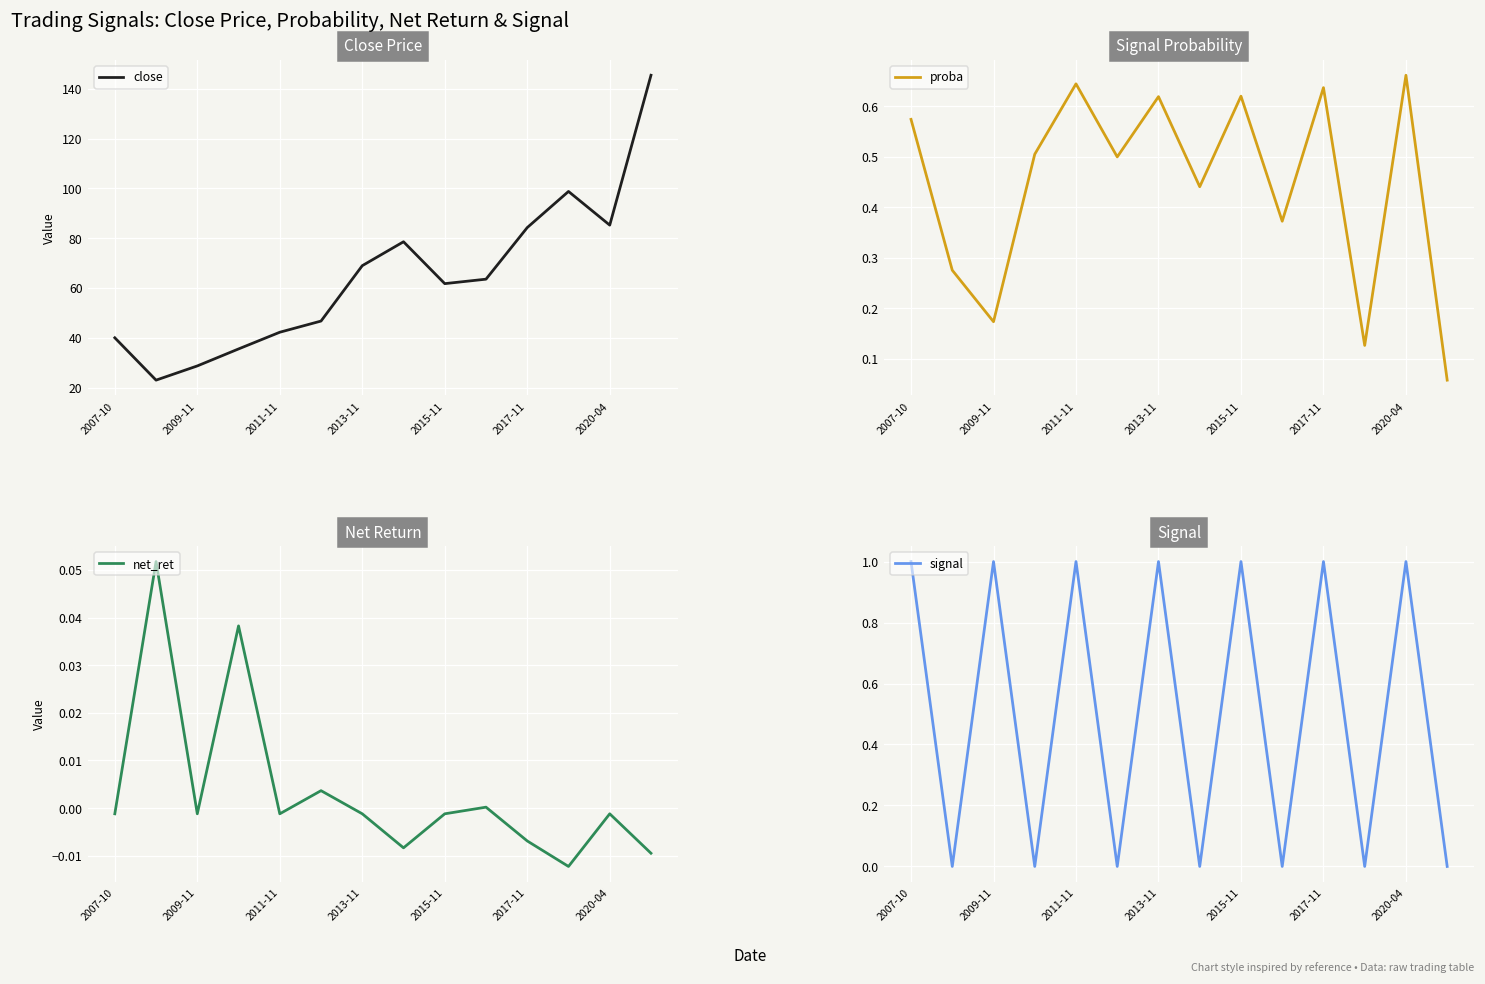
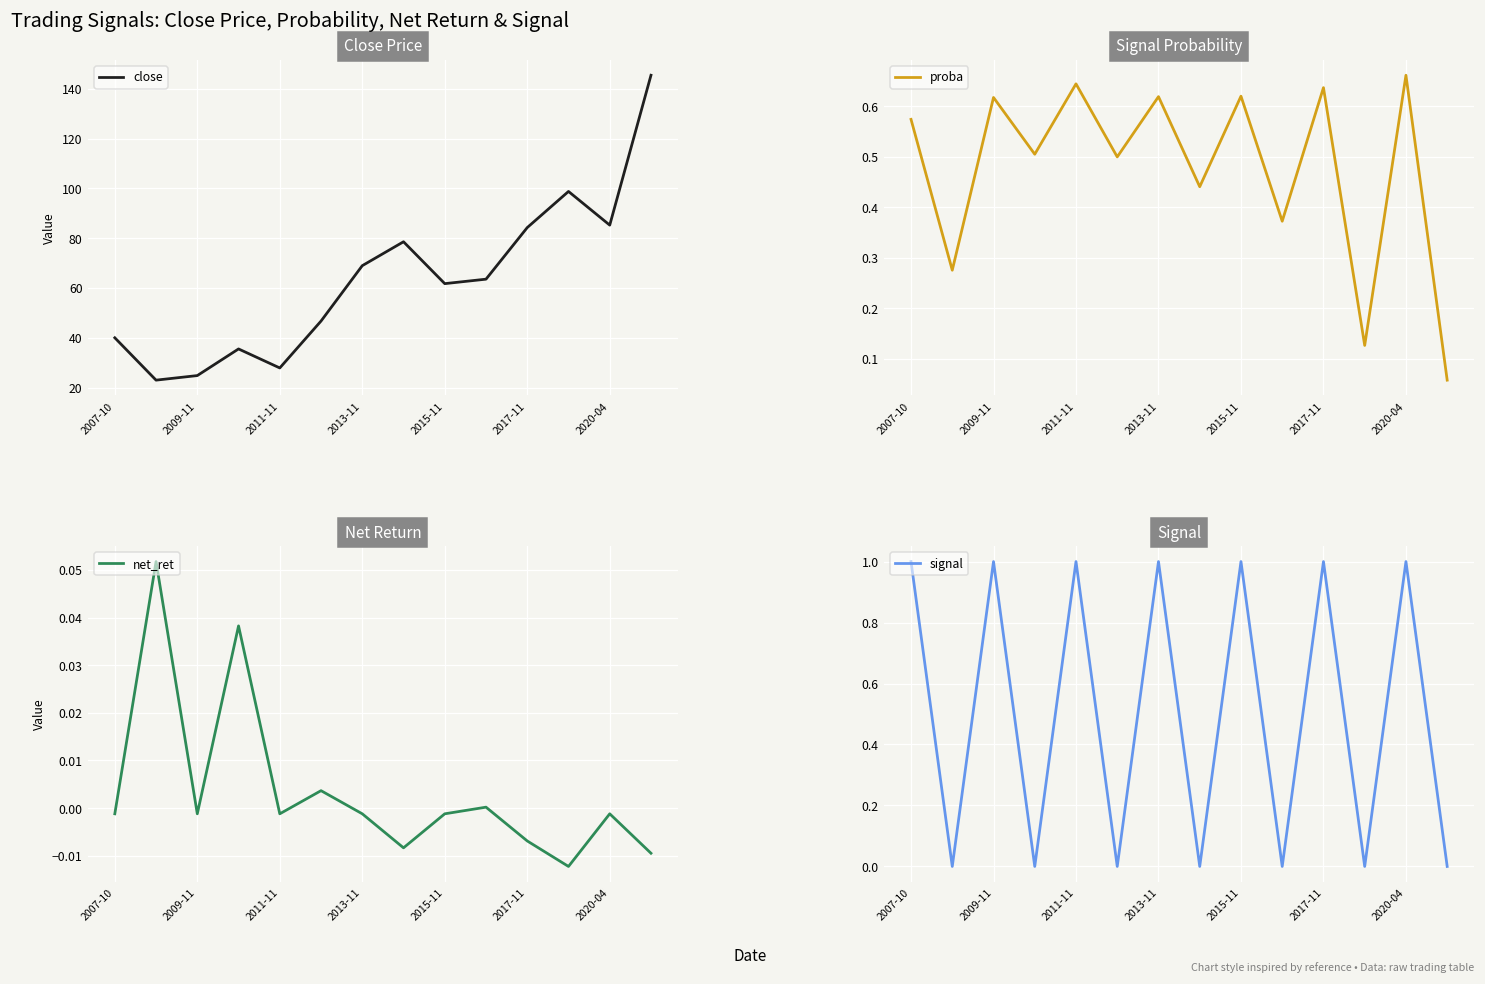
Close Price, 2009-11: 29 -> 25
Close Price, 2011-11: 42 -> 28
Signal Probability, 2009-11: 0.17 -> 0.62
